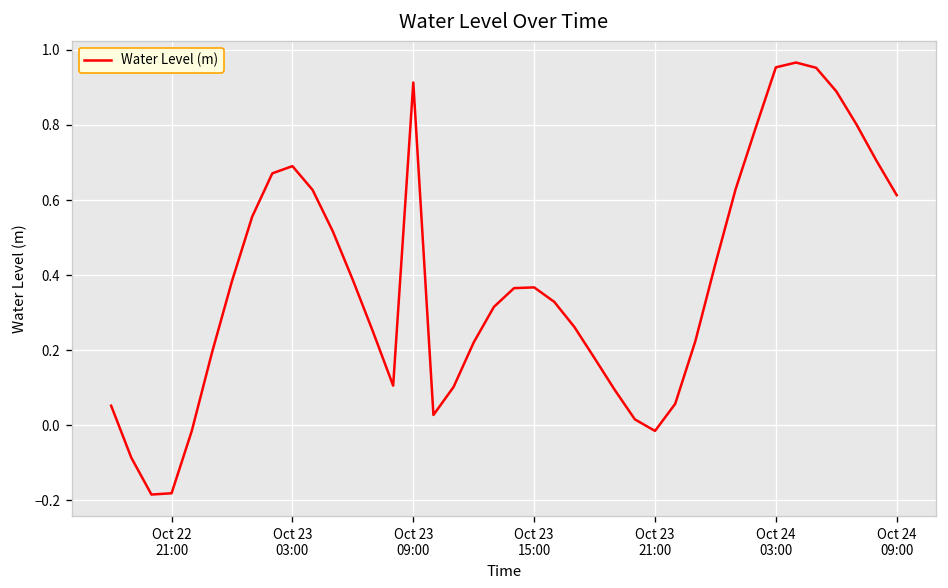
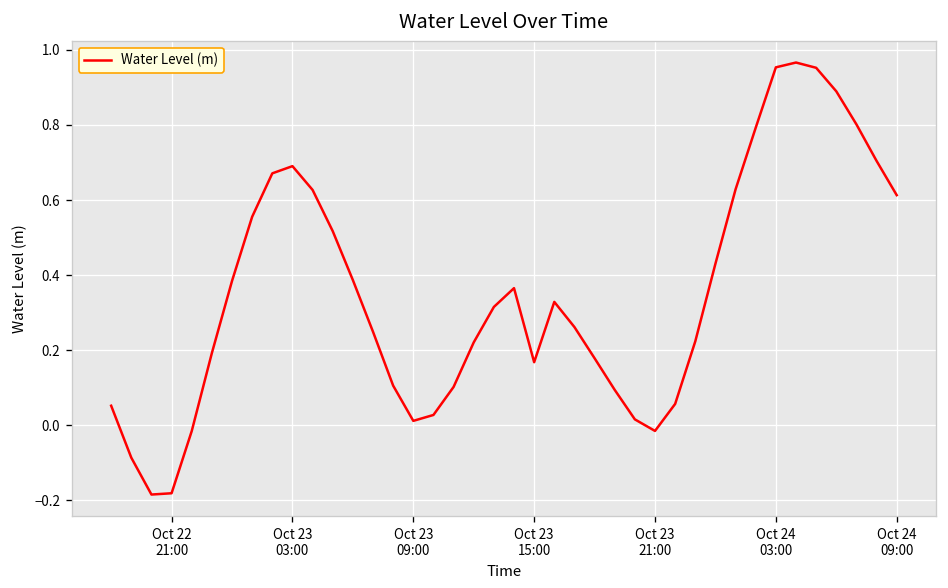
Oct 23 09:00: 0.91 -> 0.01
Oct 23 15:00: 0.37 -> 0.17
